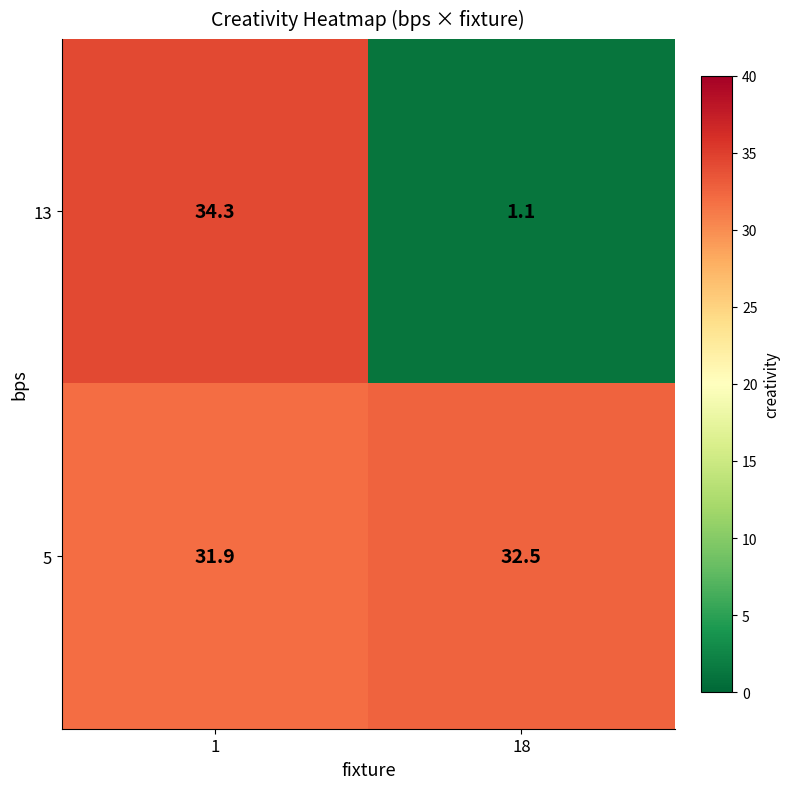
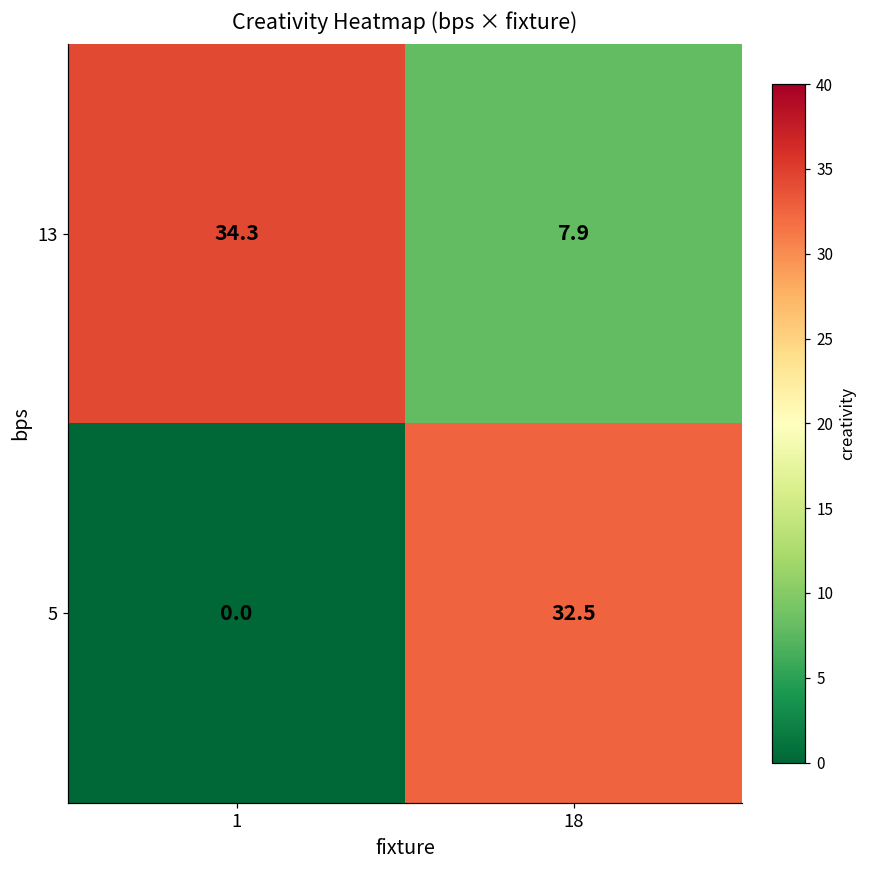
13, 18: 1.1 -> 7.9
5, 1: 31.9 -> 0.0
